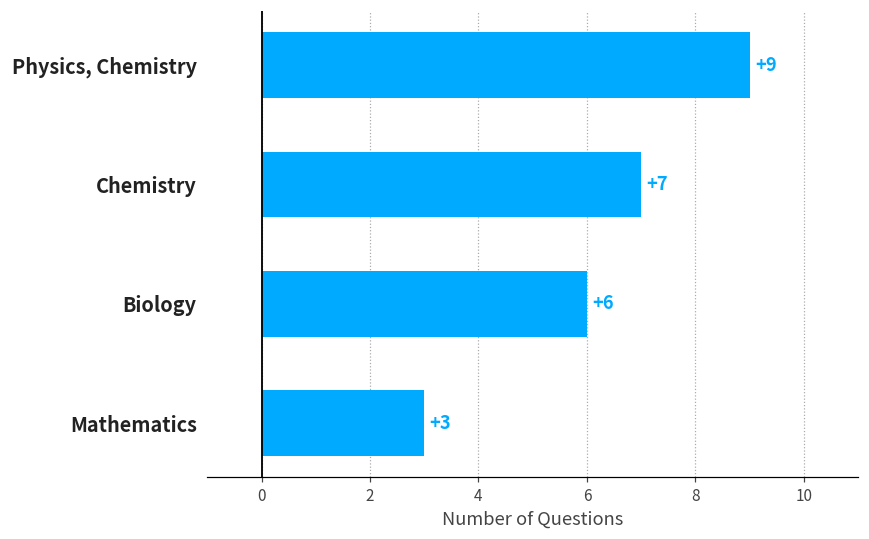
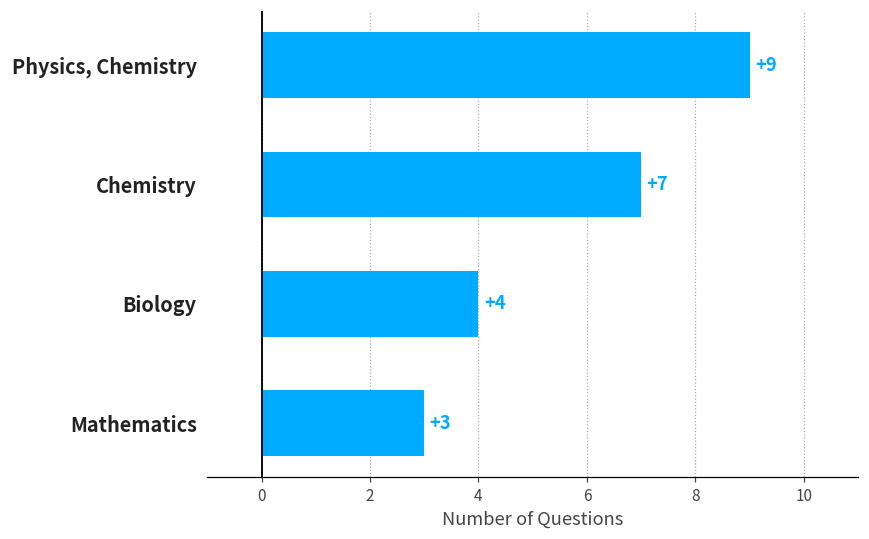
Biology: +6 -> +4
